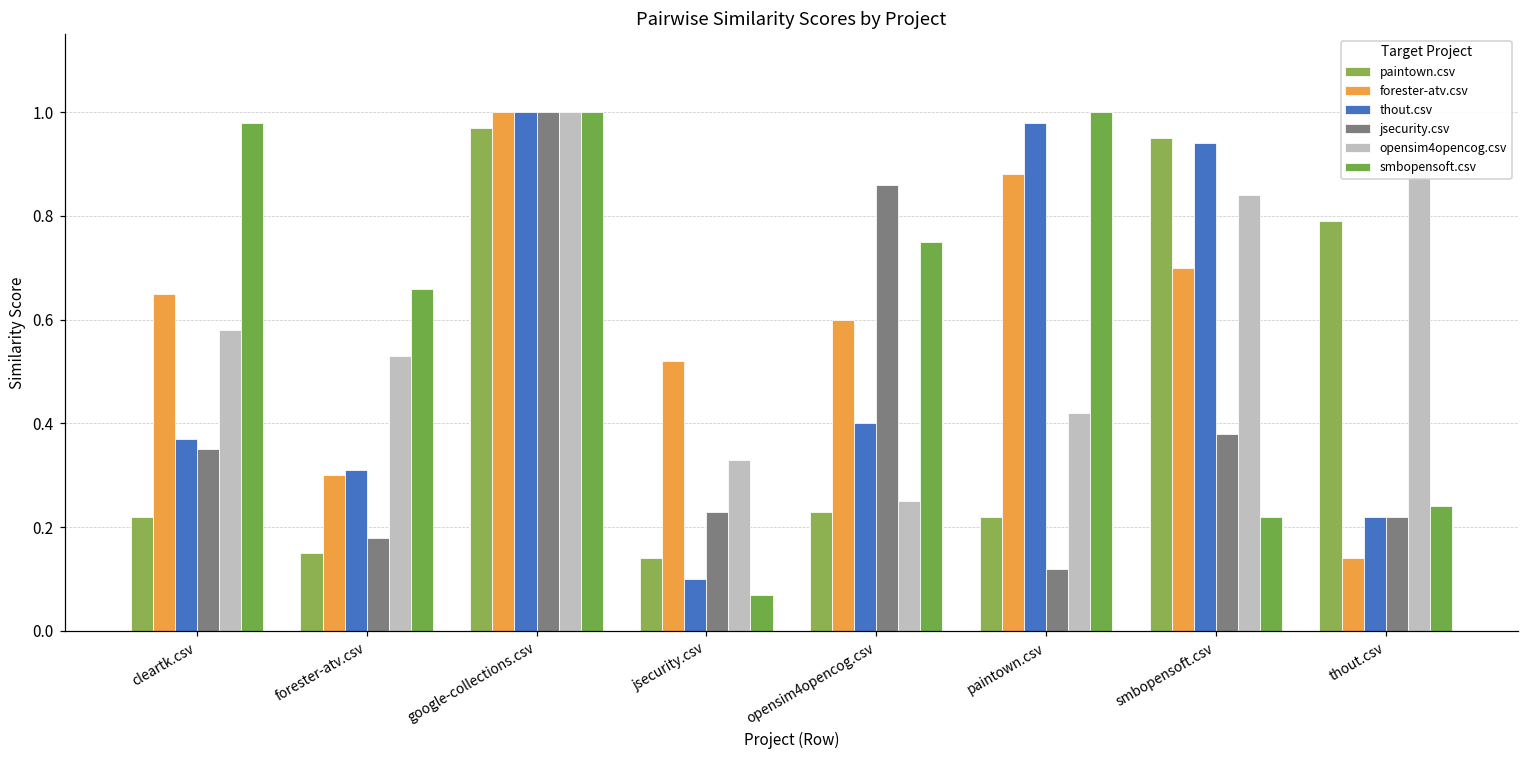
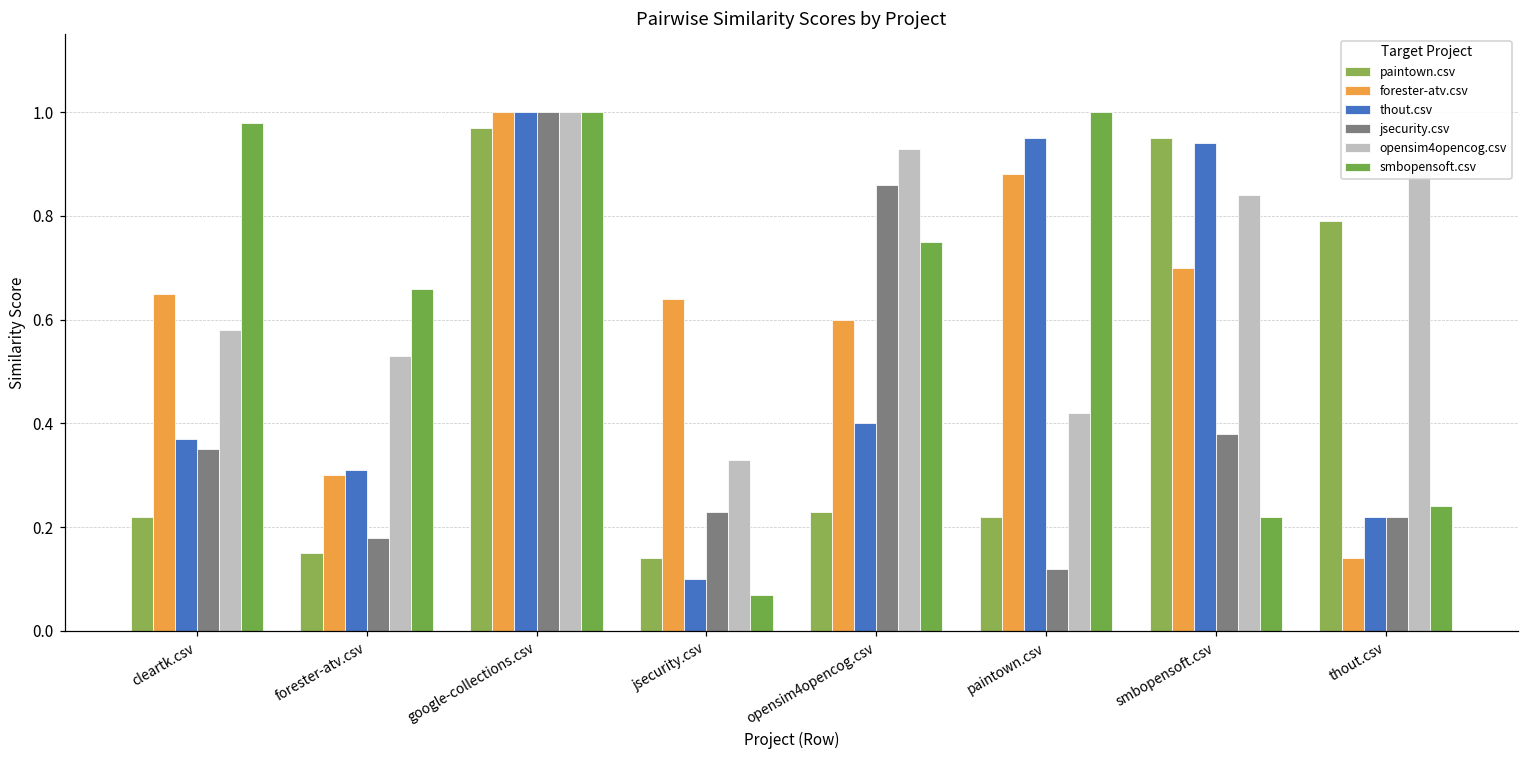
forester-atv.csv, jsecurity.csv: 0.52 -> 0.64
opensim4opencog.csv, opensim4opencog.csv: 0.25 -> 0.93
thout.csv, paintown.csv: 0.98 -> 0.95
